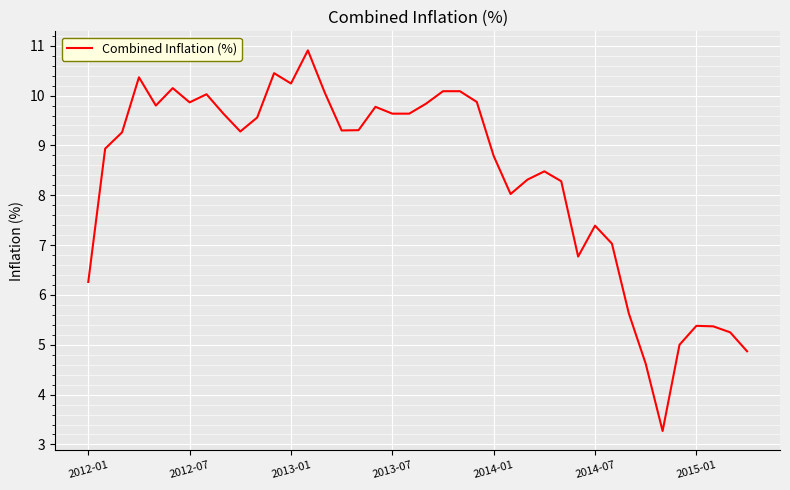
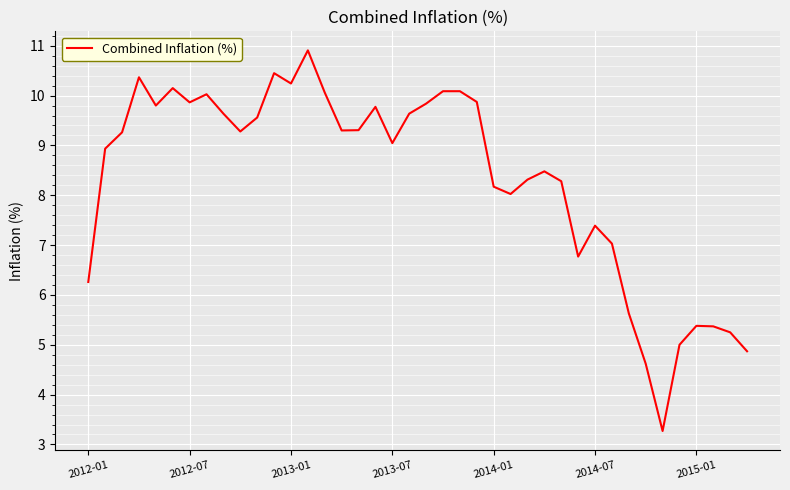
2013-07: 9.6 -> 9.0
2014-01: 8.8 -> 8.2
